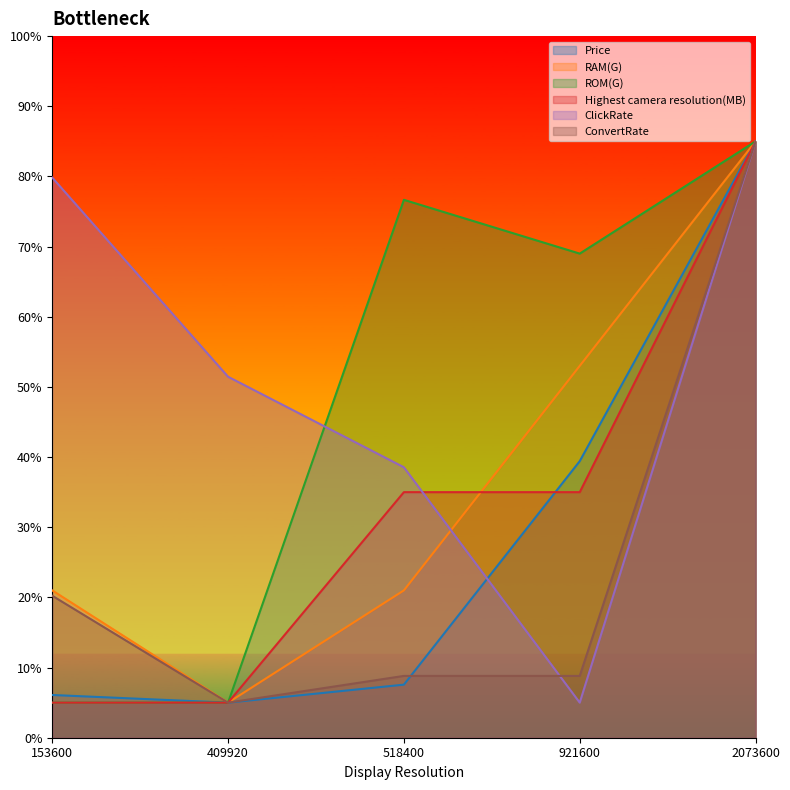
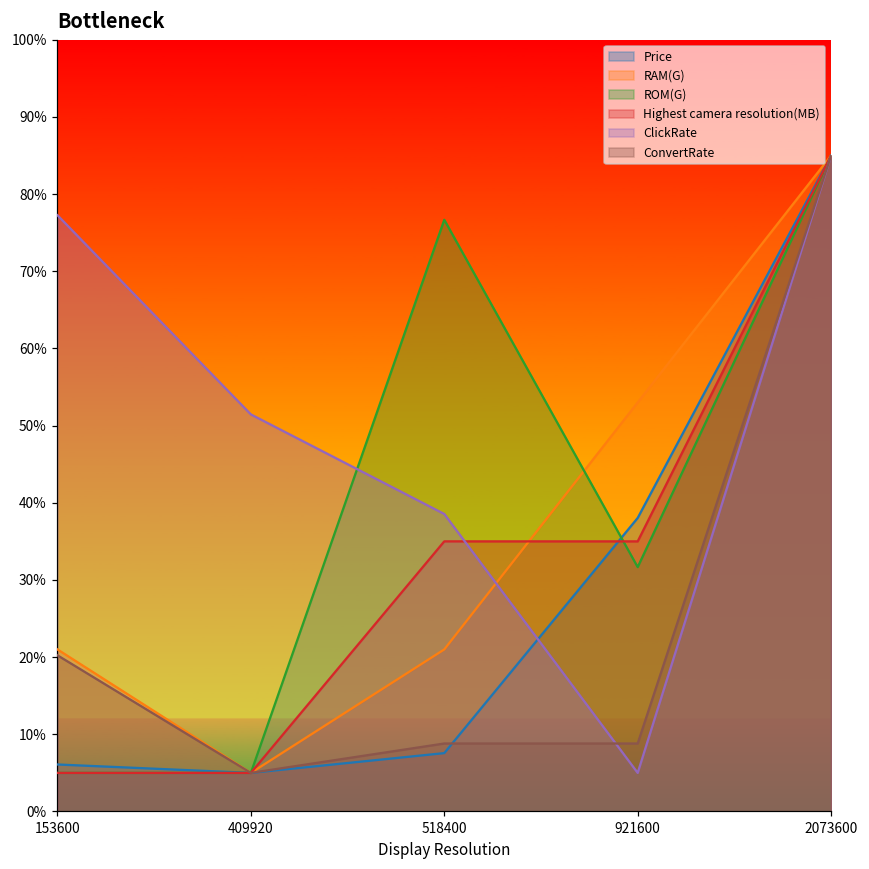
ClickRate, 153600: 80% -> 77%
Price, 921600: 39% -> 38%
ROM(G), 921600: 69% -> 32%
